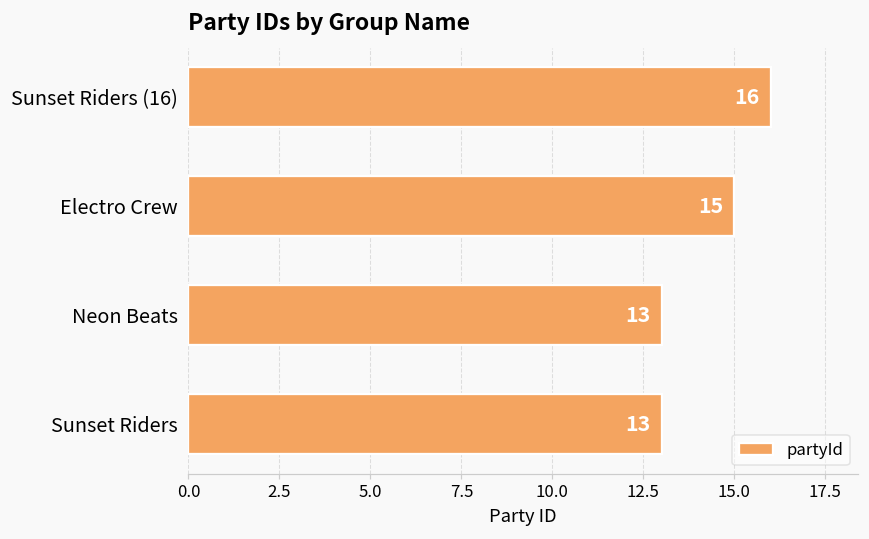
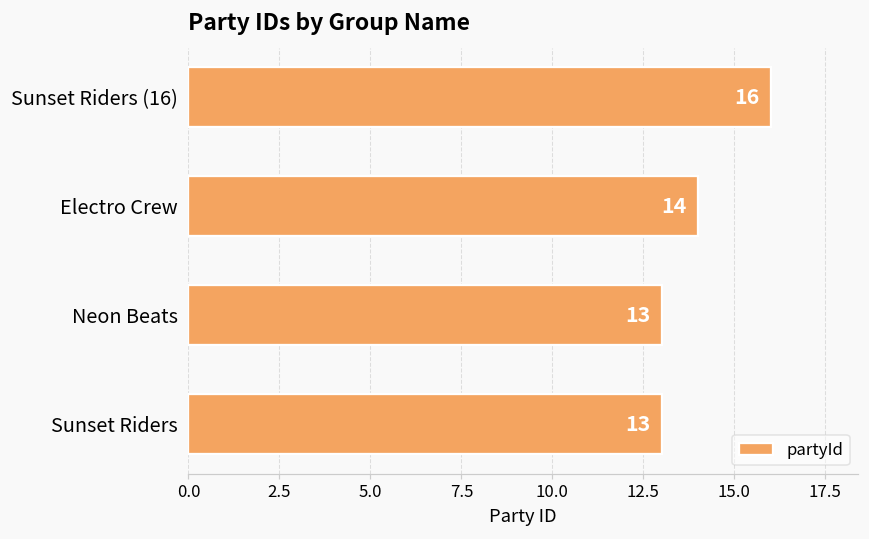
Electro Crew: 15 -> 14
